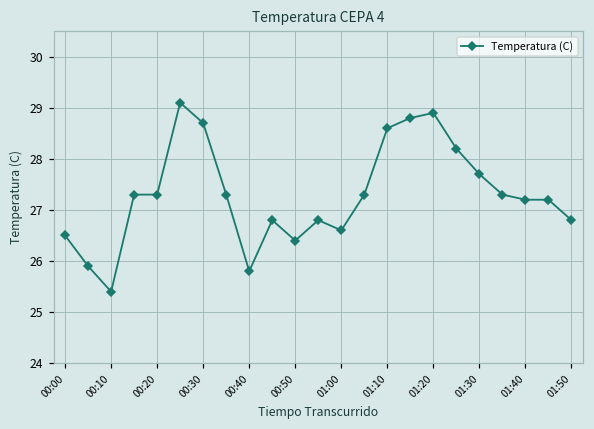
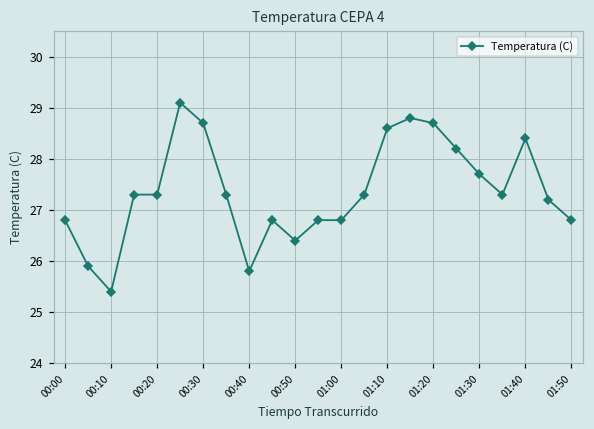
00:00: 26.5 -> 26.8
01:00: 26.6 -> 26.8
01:20: 28.9 -> 28.7
01:40: 27.2 -> 28.4
